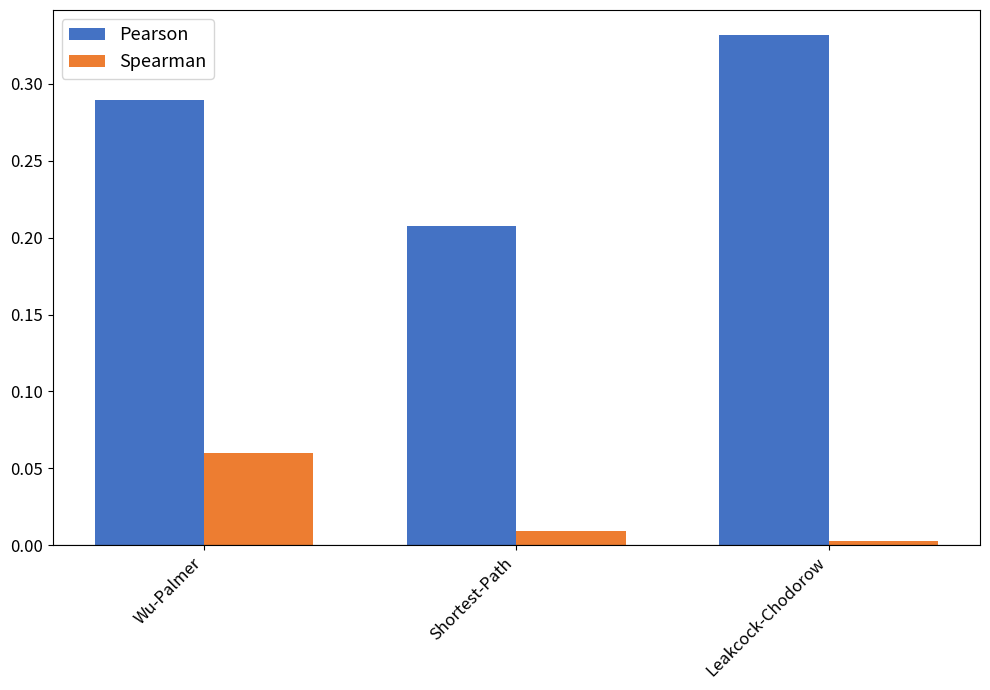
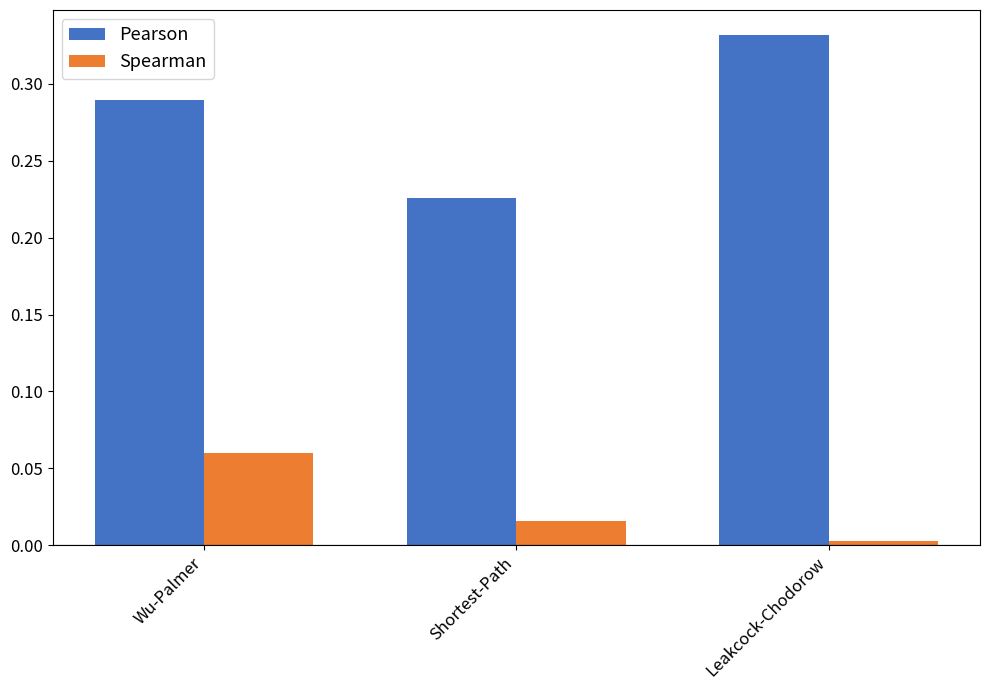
Pearson, Shortest-Path: 0.207 -> 0.226
Spearman, Shortest-Path: 0.009 -> 0.016
